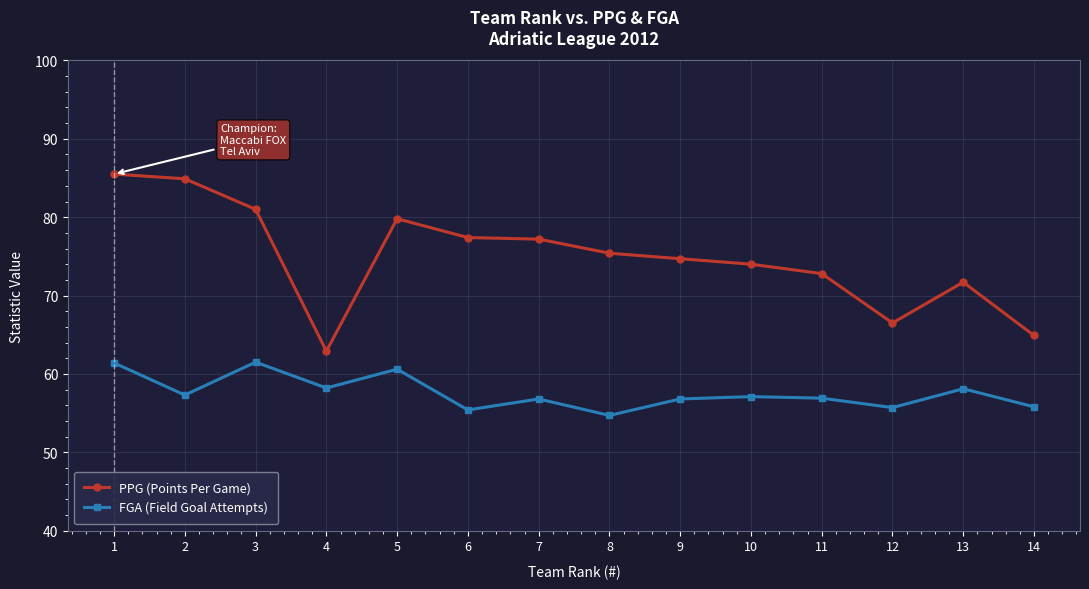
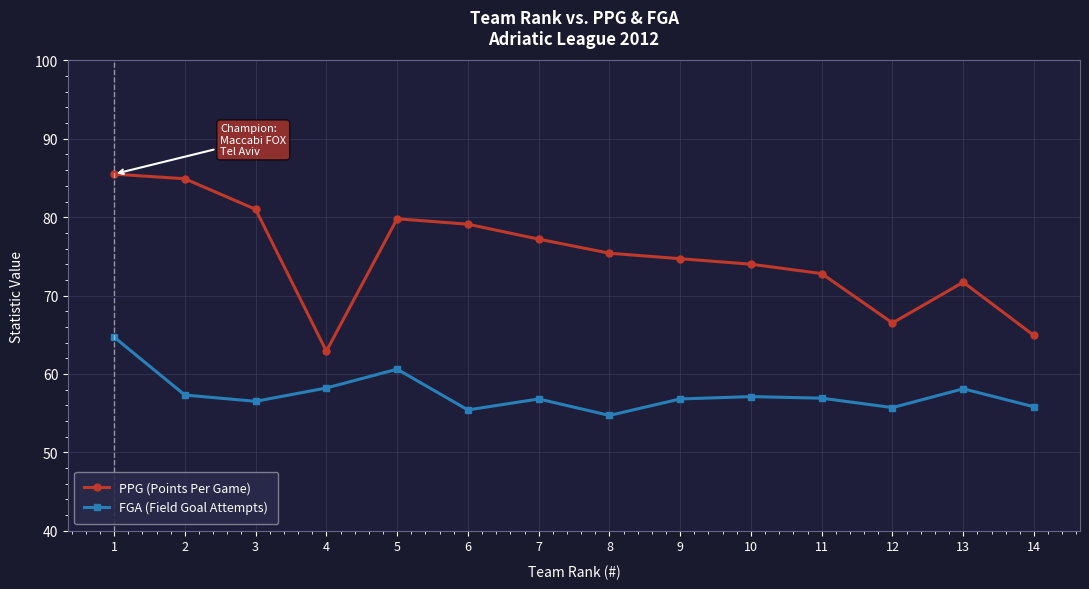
FGA (Field Goal Attempts), 1: 61 -> 65
FGA (Field Goal Attempts), 3: 62 -> 57
PPG (Points Per Game), 6: 77 -> 79
